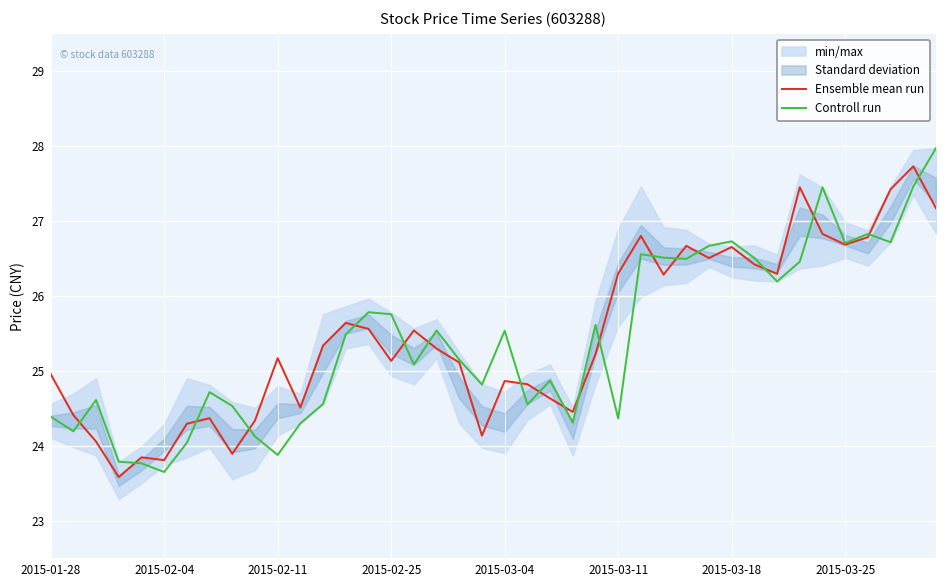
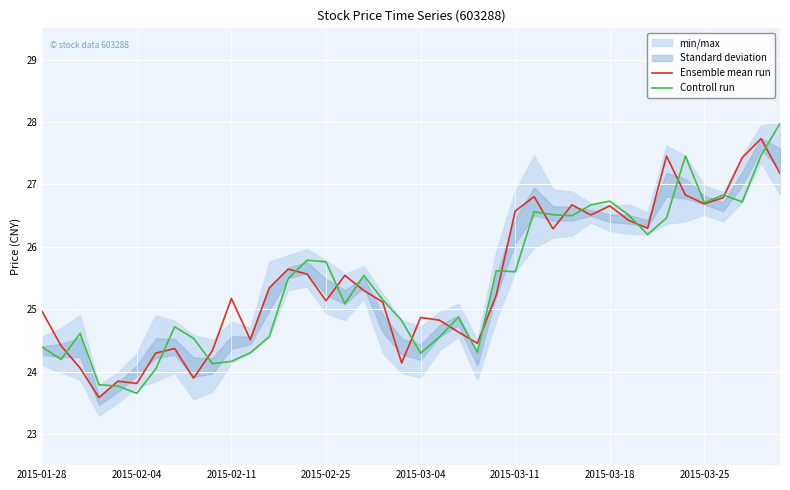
Controll run, 2015-02-11: 23.9 -> 24.2
Controll run, 2015-03-04: 25.5 -> 24.3
Ensemble mean run, 2015-03-11: 26.3 -> 26.6
Controll run, 2015-03-11: 24.4 -> 25.6
